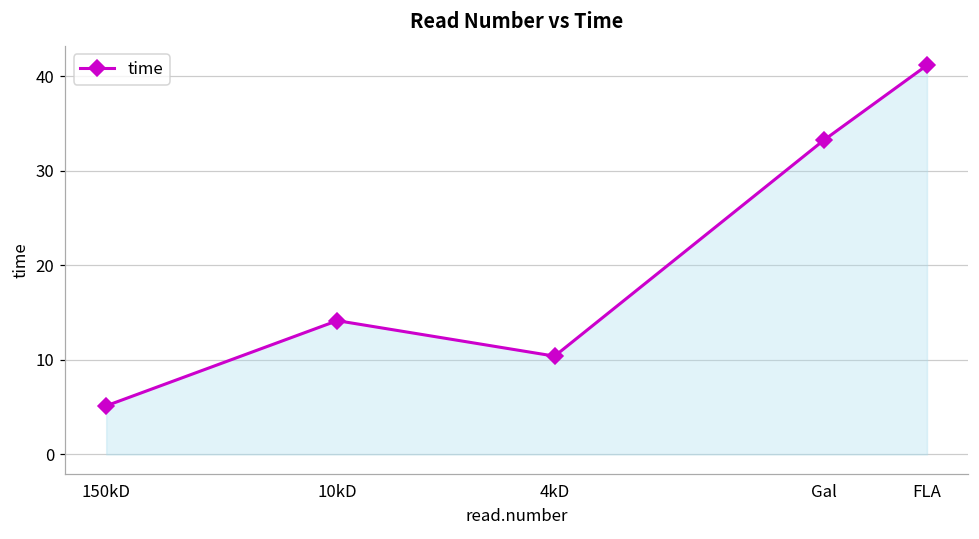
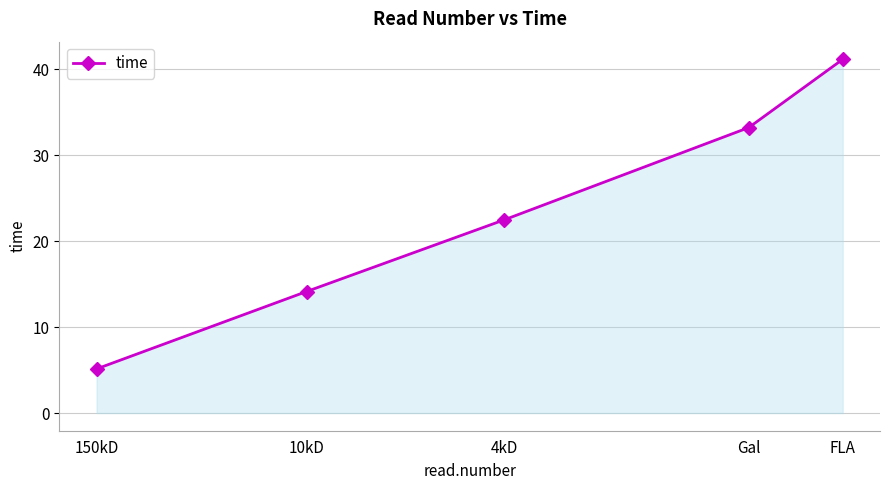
4kD: 10 -> 22
